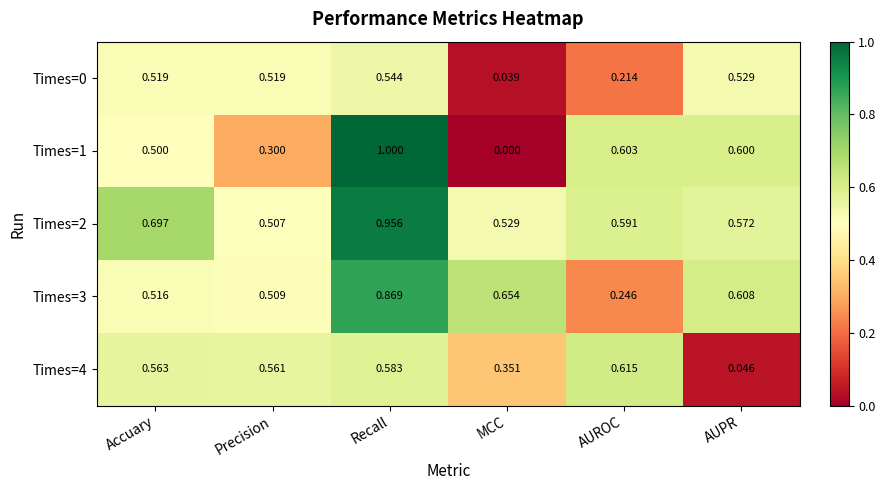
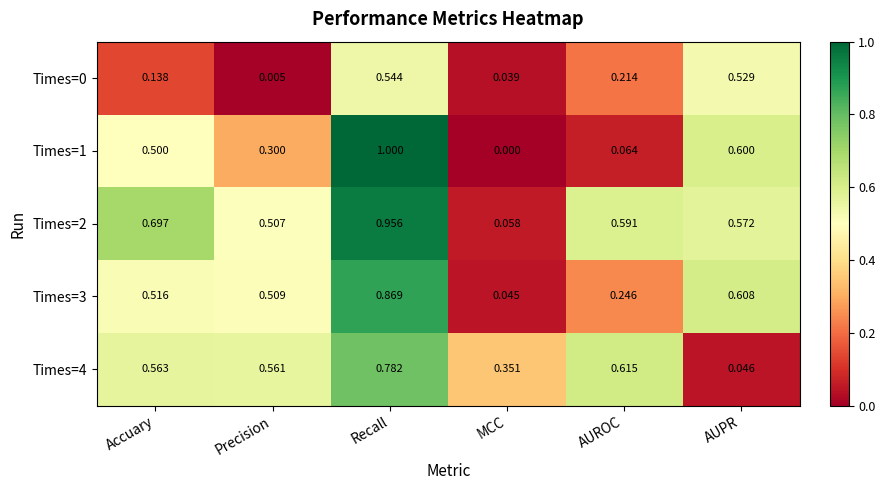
Times=0, Accuary: 0.519 -> 0.138
Times=0, Precision: 0.519 -> 0.005
Times=1, AUROC: 0.603 -> 0.064
Times=2, MCC: 0.529 -> 0.058
Times=3, MCC: 0.654 -> 0.045
Times=4, Recall: 0.583 -> 0.782
